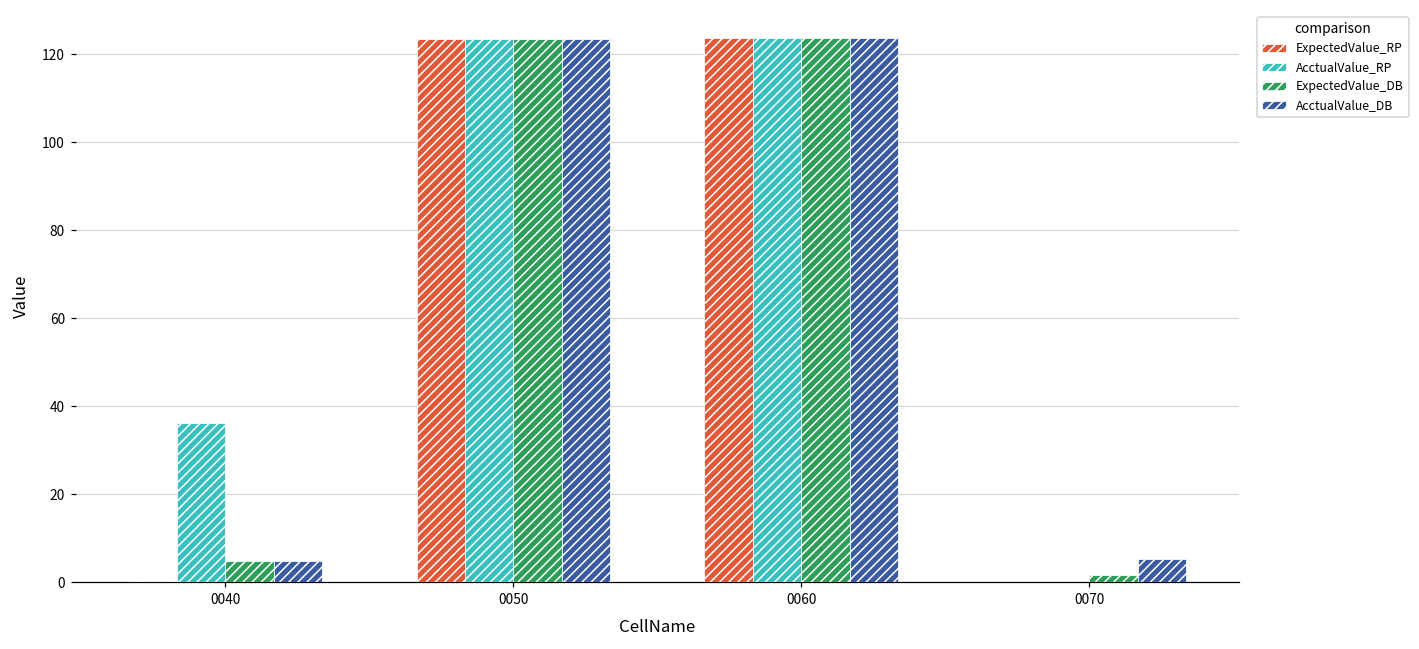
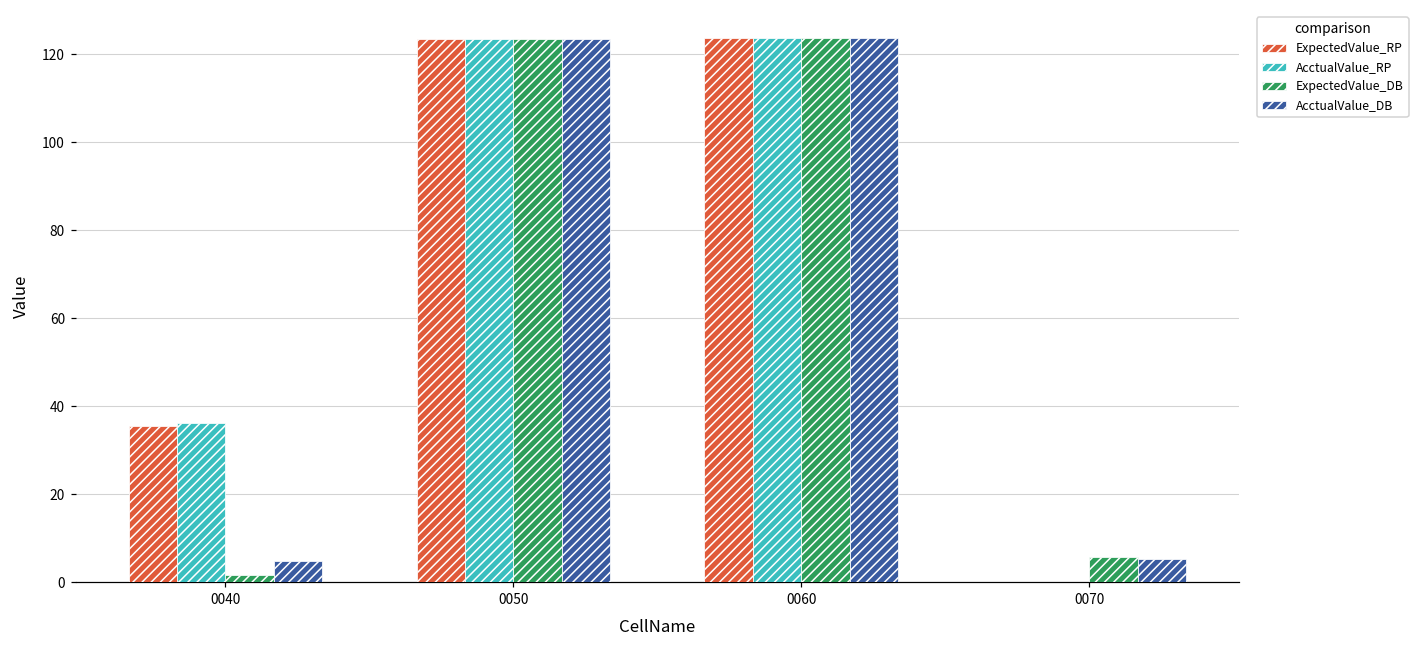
ExpectedValue_RP, 0040: 0 -> 35
ExpectedValue_DB, 0040: 5 -> 2
ExpectedValue_DB, 0070: 2 -> 6
